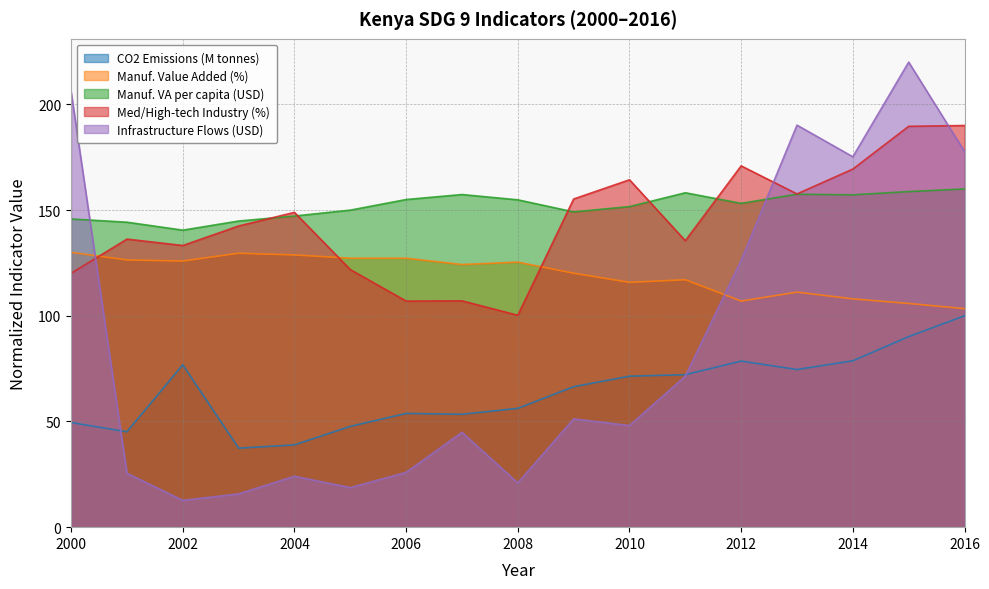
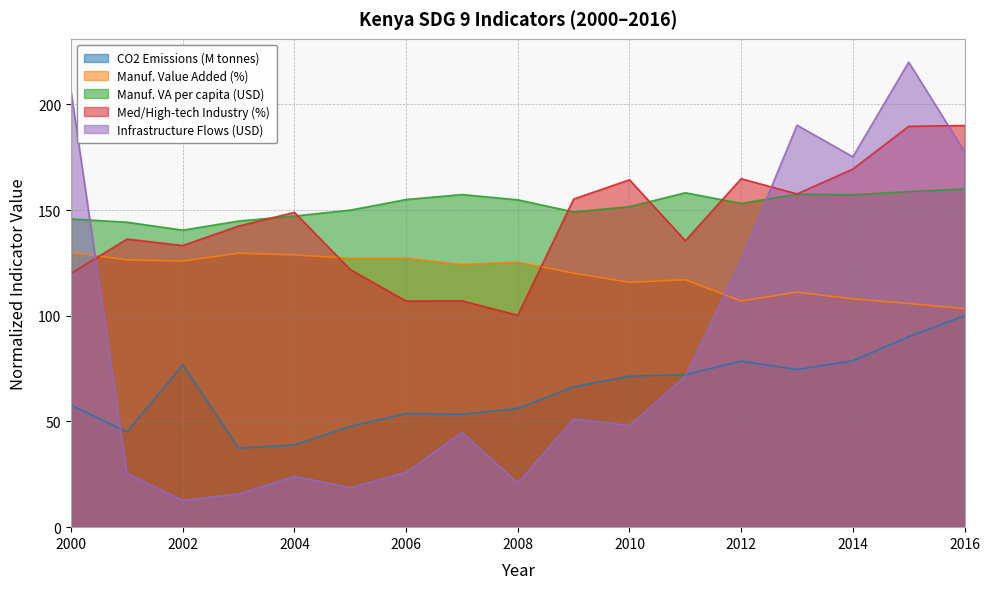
CO2 Emissions (M tonnes), 2000: 49 -> 58
Med/High-tech Industry (%), 2012: 171 -> 165
